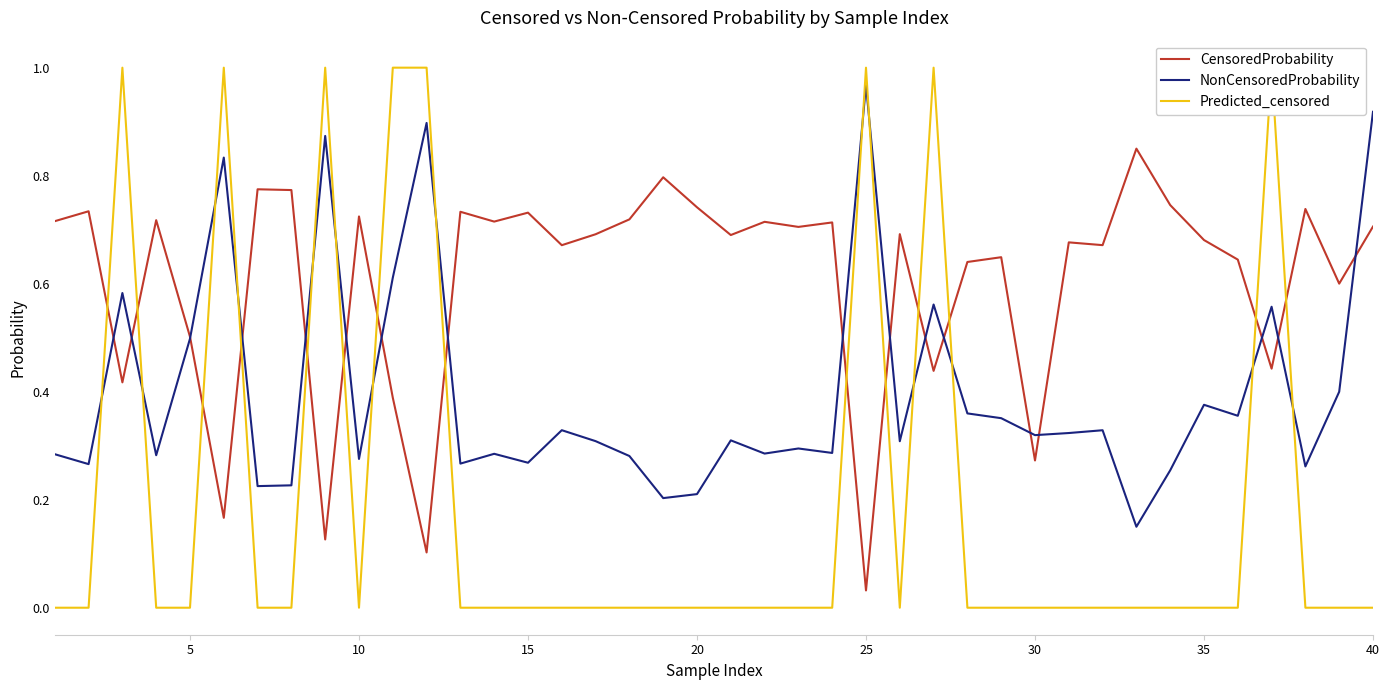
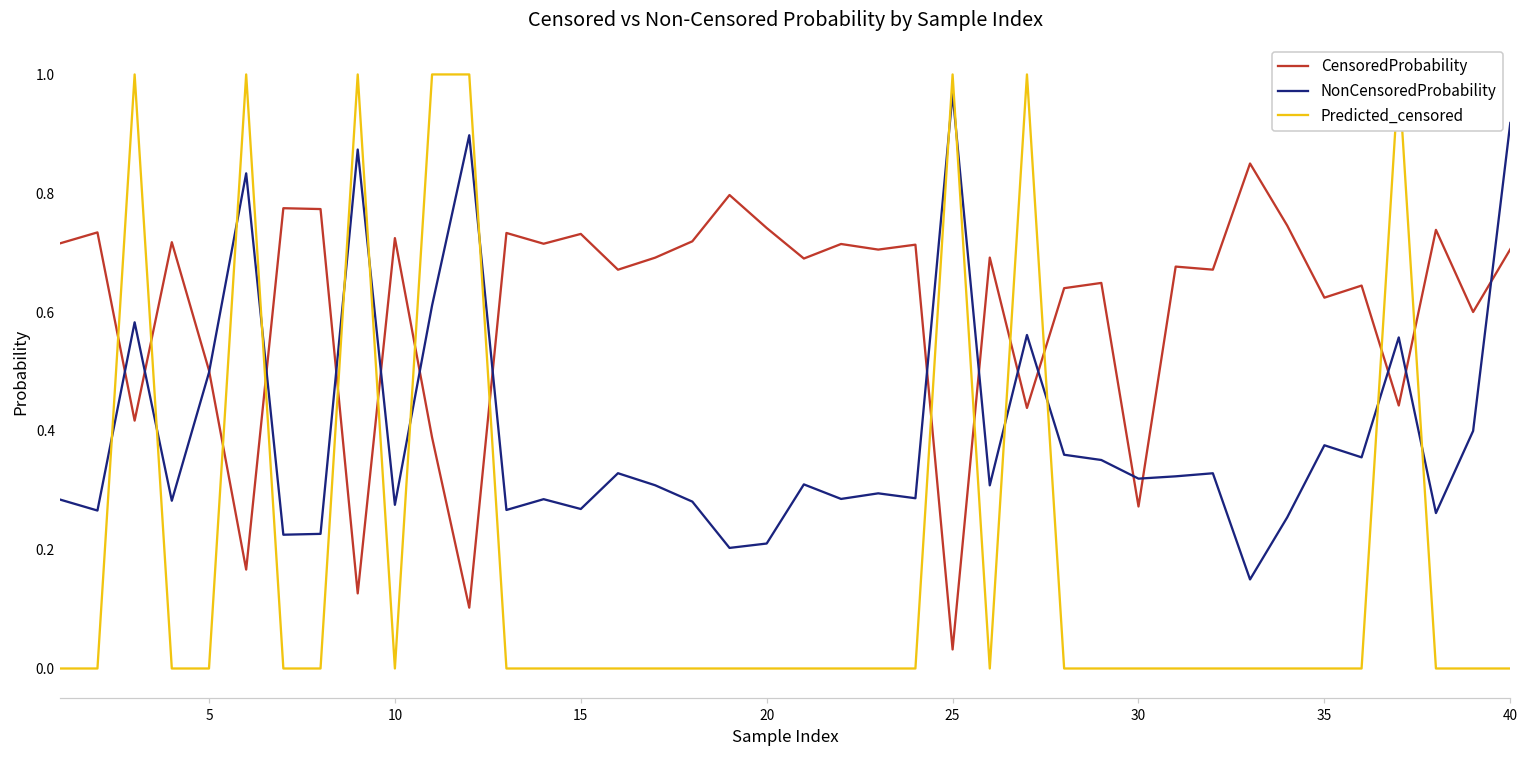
CensoredProbability, 35: 0.68 -> 0.62
